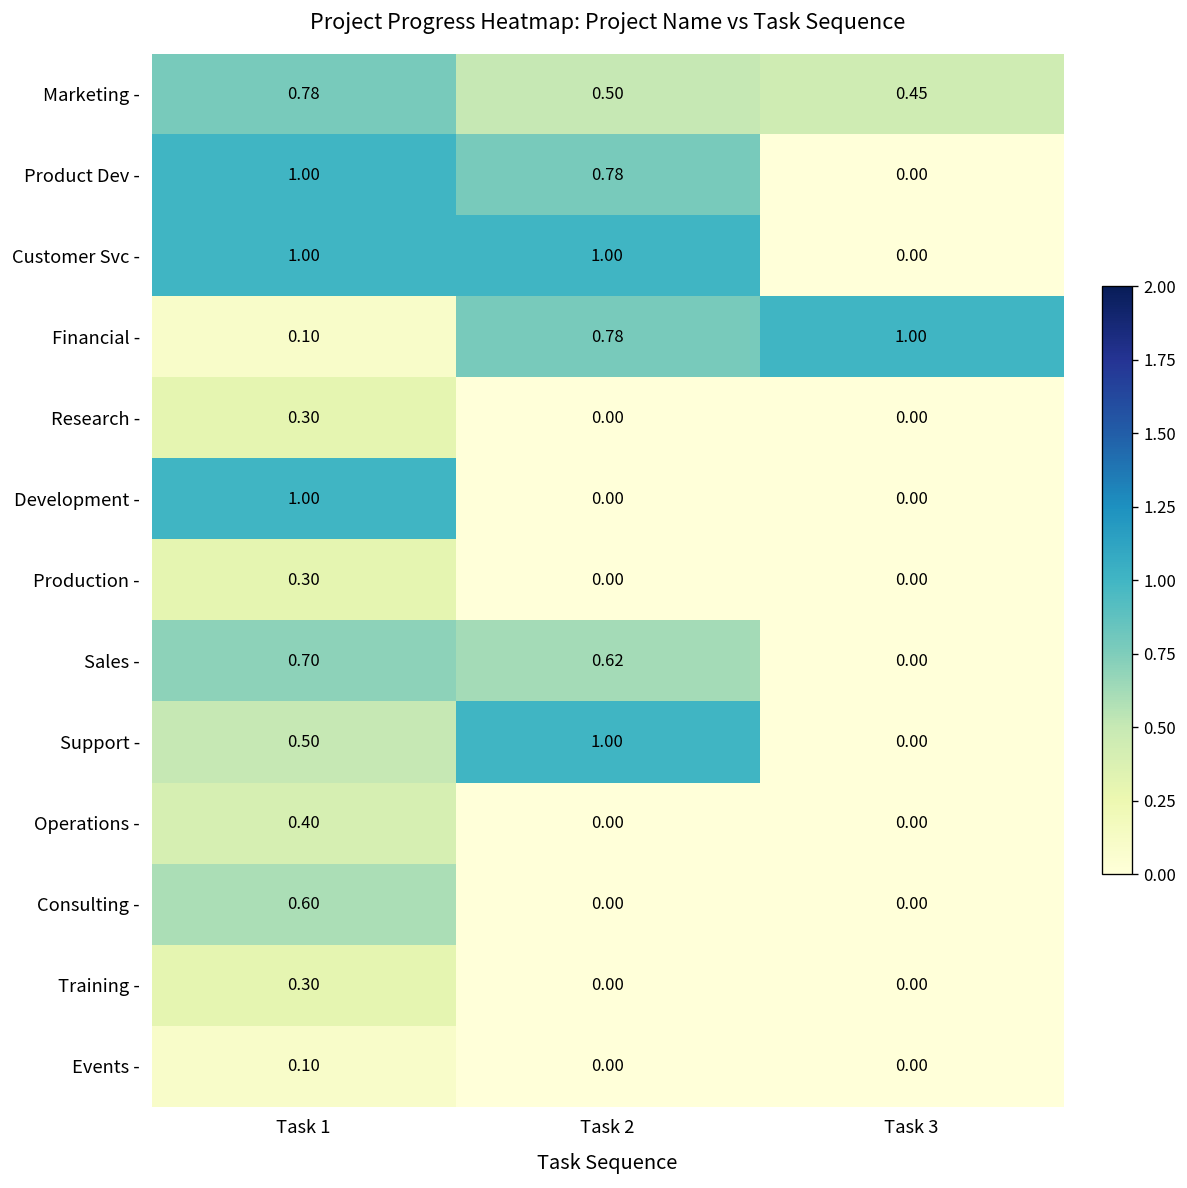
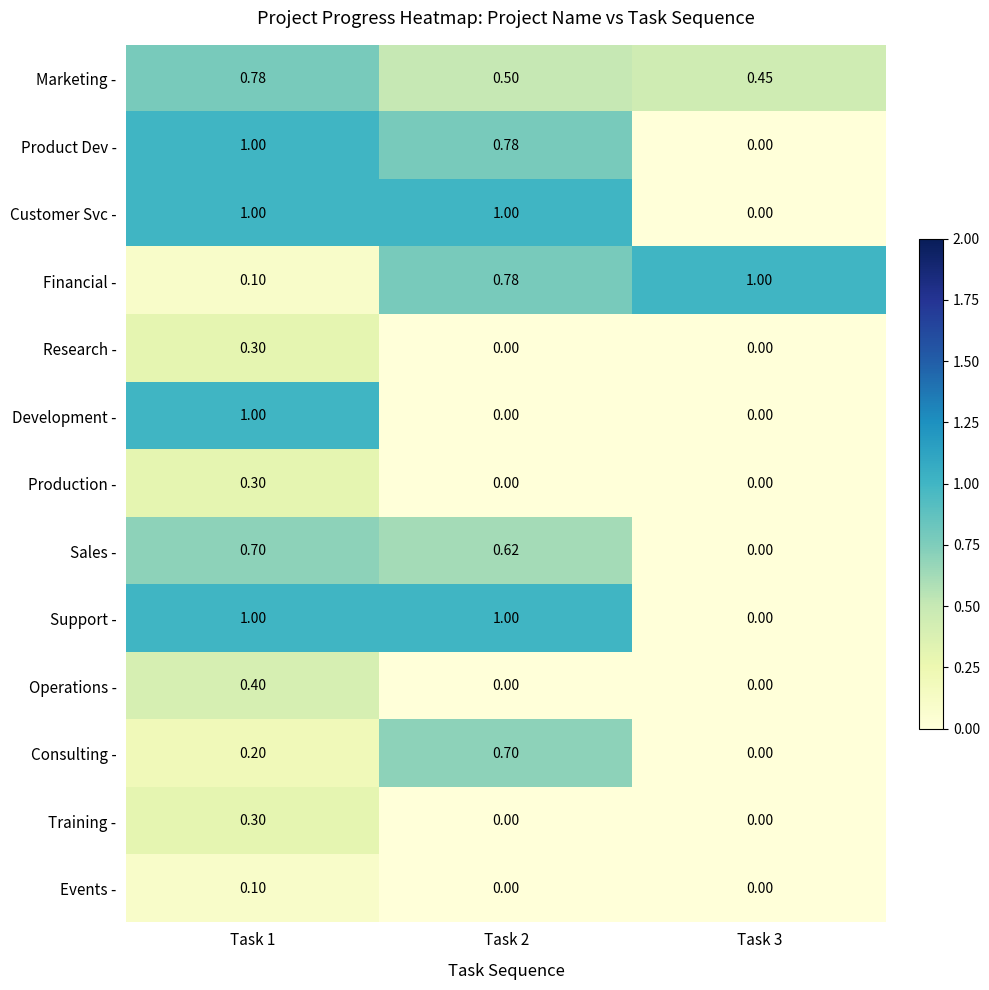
Support -, Task 1: 0.50 -> 1.00
Consulting -, Task 1: 0.60 -> 0.20
Consulting -, Task 2: 0.00 -> 0.70
